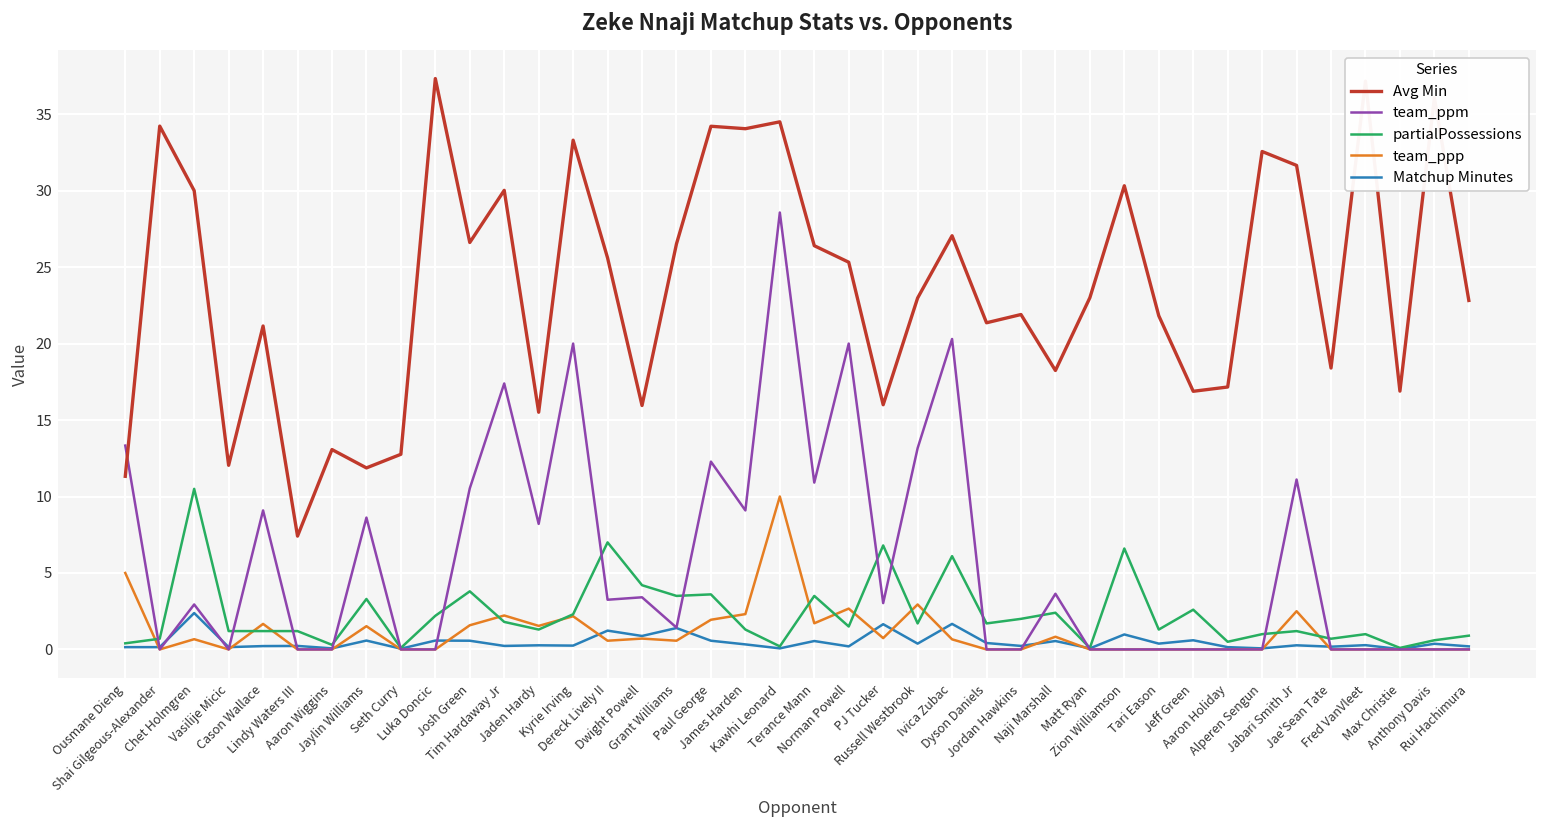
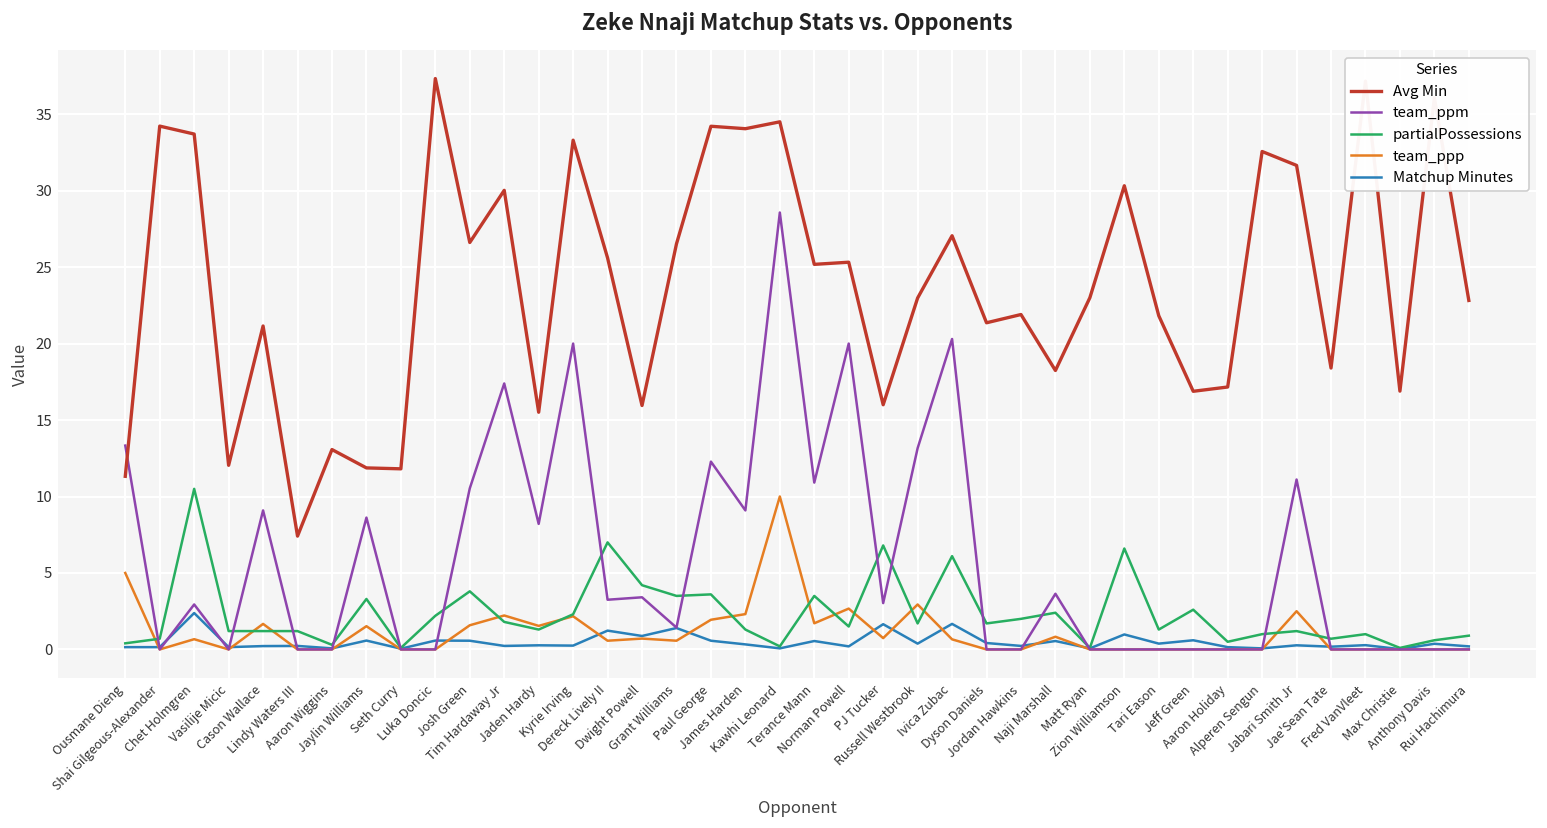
Avg Min, Chet Holmgren: 30.0 -> 33.7
Avg Min, Seth Curry: 12.8 -> 11.8
Avg Min, Terance Mann: 26.4 -> 25.2
